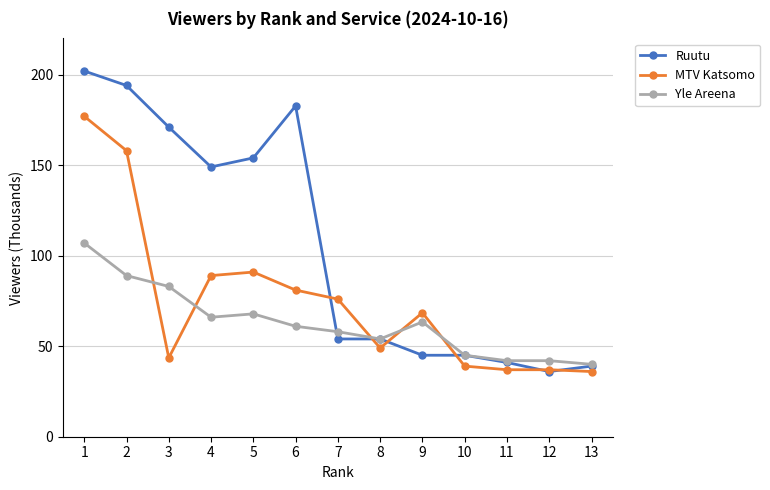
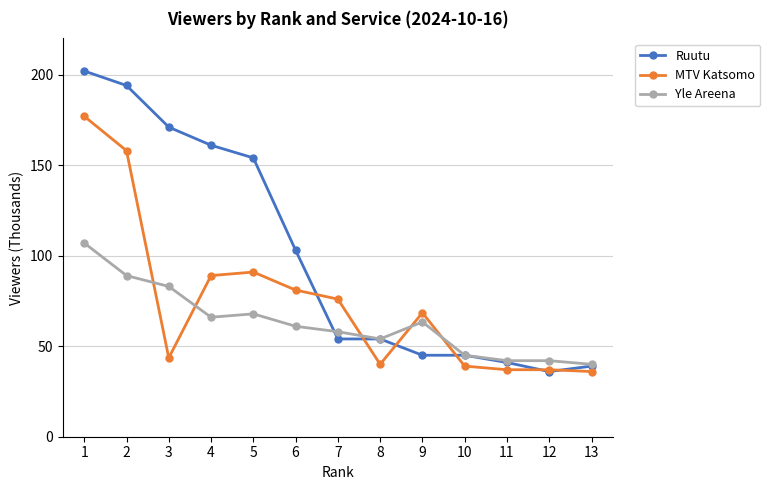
Ruutu, 4: 149 -> 161
Ruutu, 6: 183 -> 103
MTV Katsomo, 8: 49 -> 40
